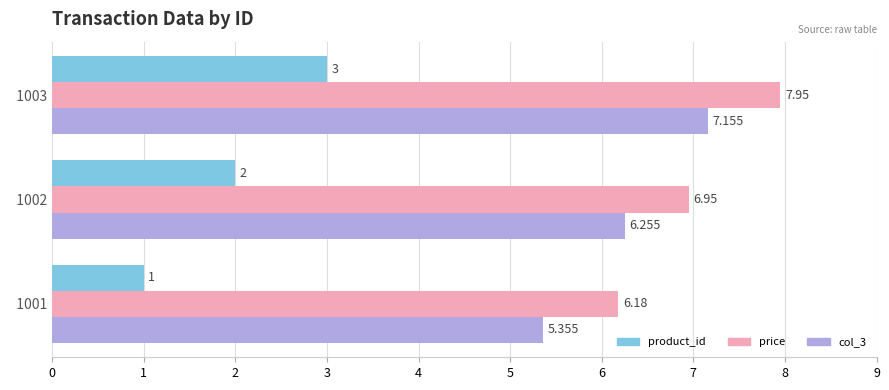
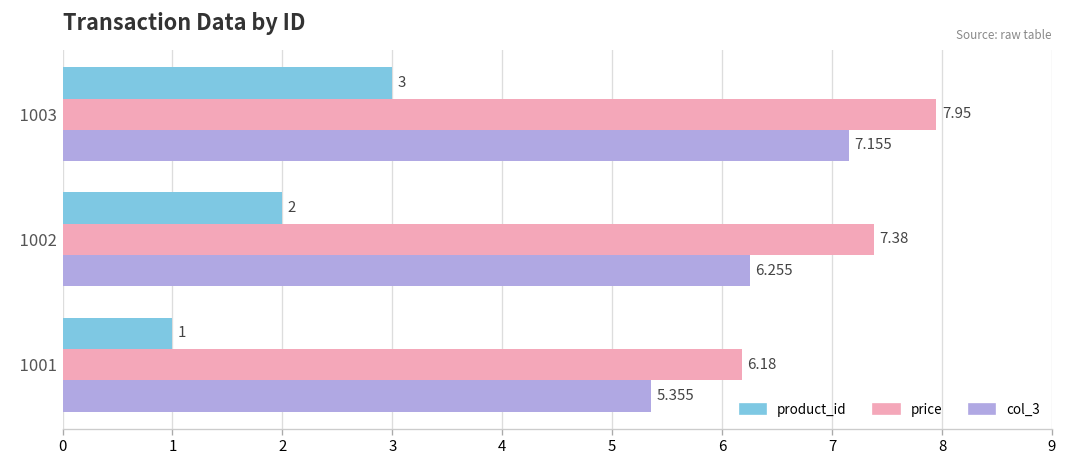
price, 1002: 6.95 -> 7.38
